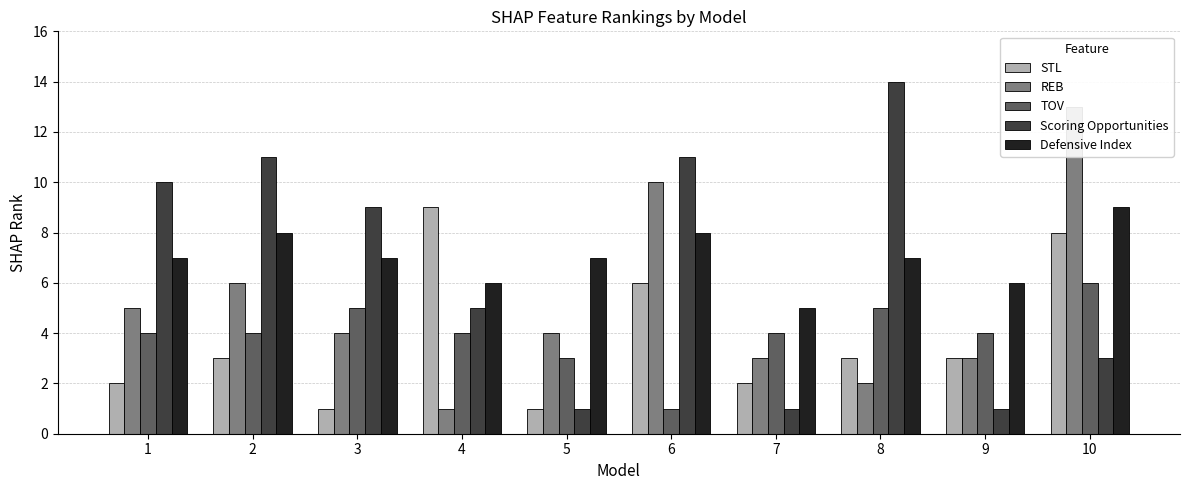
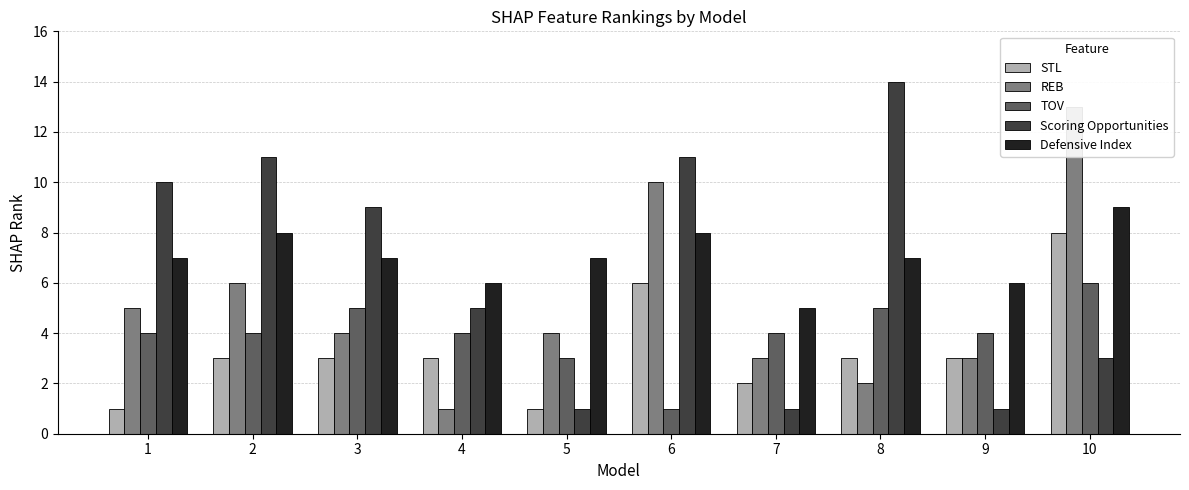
STL, 1: 2 -> 1
STL, 3: 1 -> 3
STL, 4: 9 -> 3
